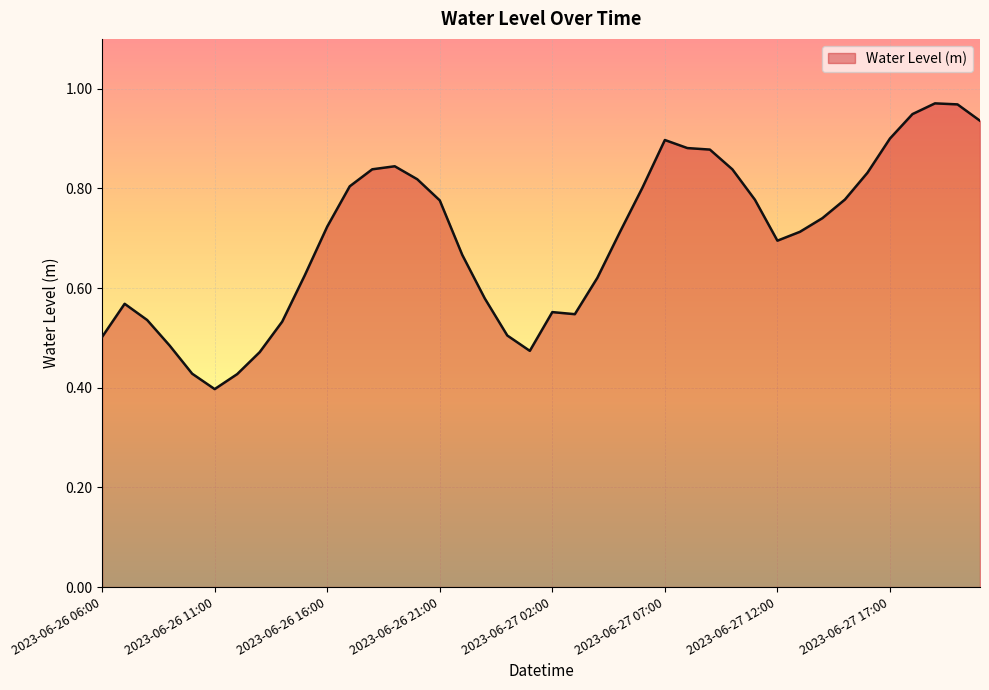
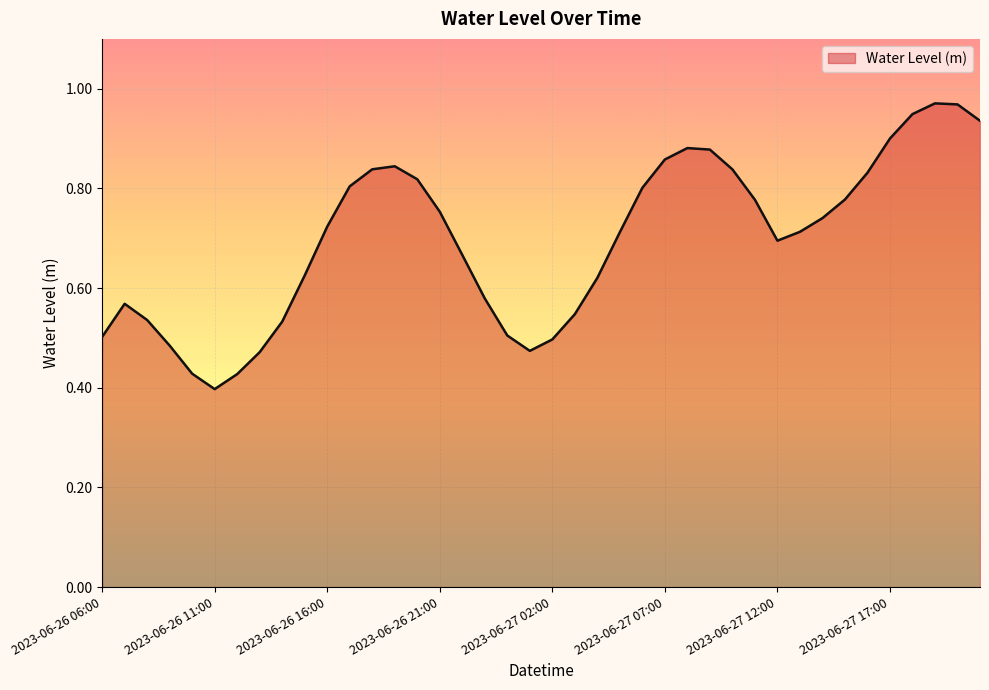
2023-06-26 21:00: 0.78 -> 0.75
2023-06-27 02:00: 0.55 -> 0.50
2023-06-27 07:00: 0.90 -> 0.86
